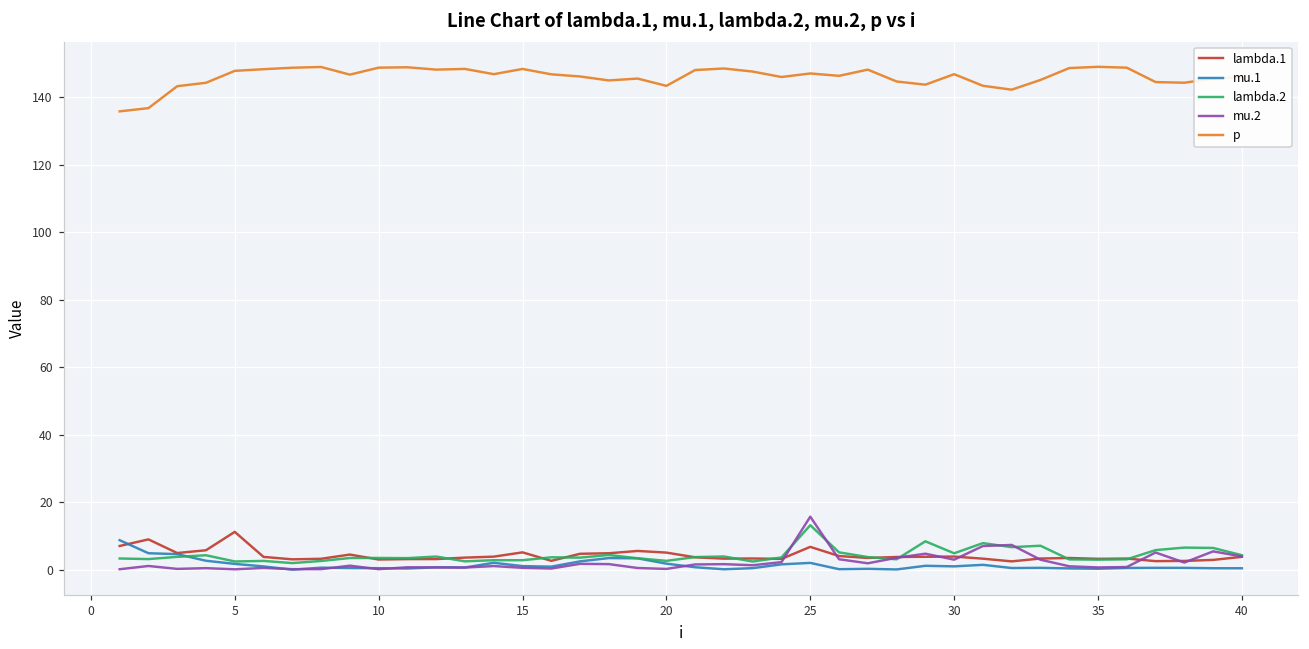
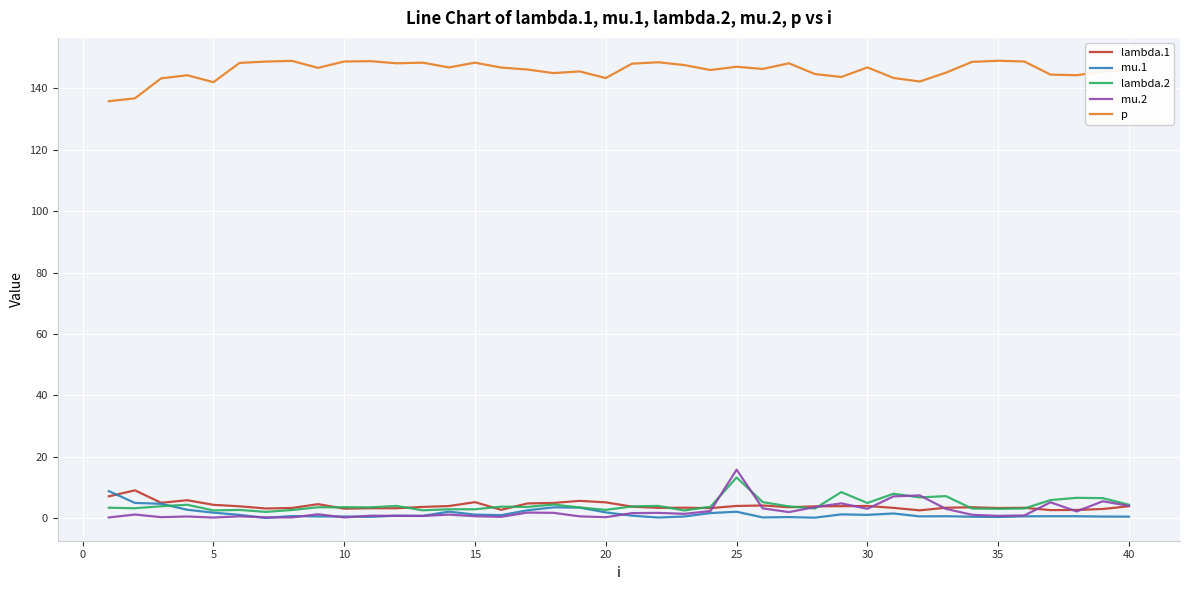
lambda.1, 5: 11 -> 4
p, 5: 148 -> 142
lambda.1, 25: 7 -> 4
